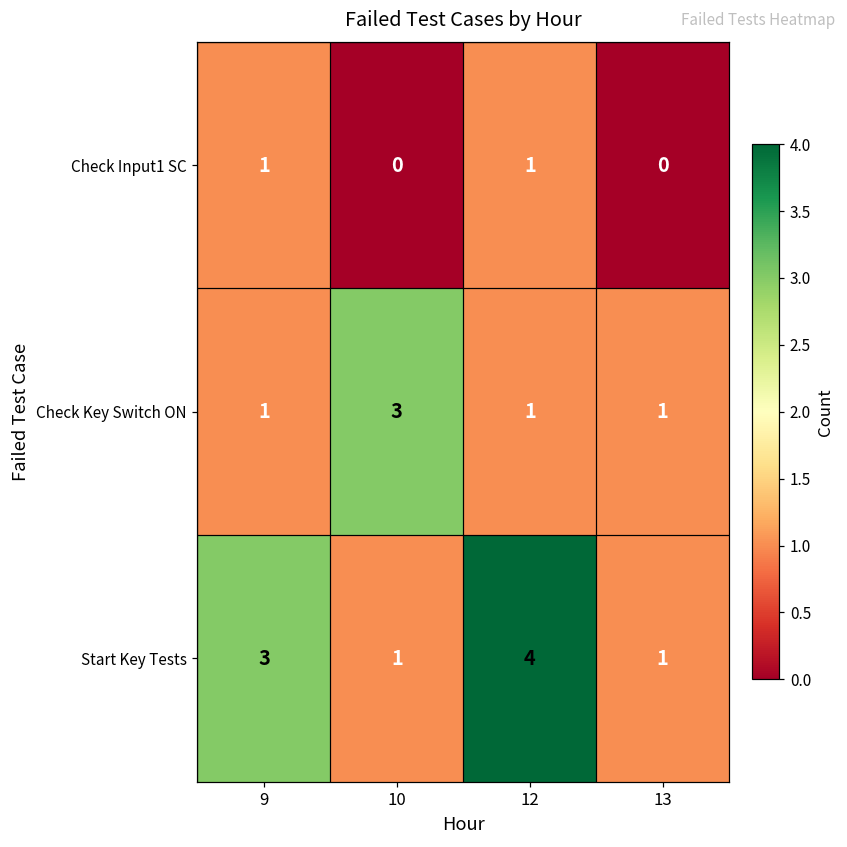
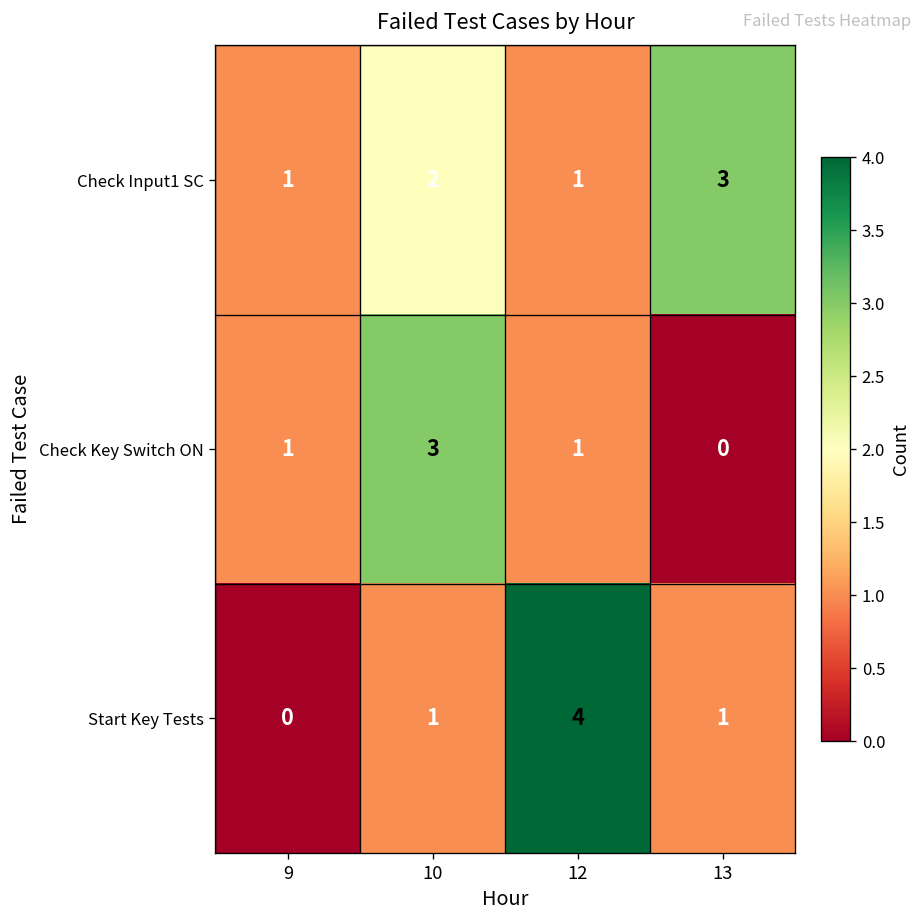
Check Input1 SC, 10: 0 -> 2
Check Input1 SC, 13: 0 -> 3
Check Key Switch ON, 13: 1 -> 0
Start Key Tests, 9: 3 -> 0
